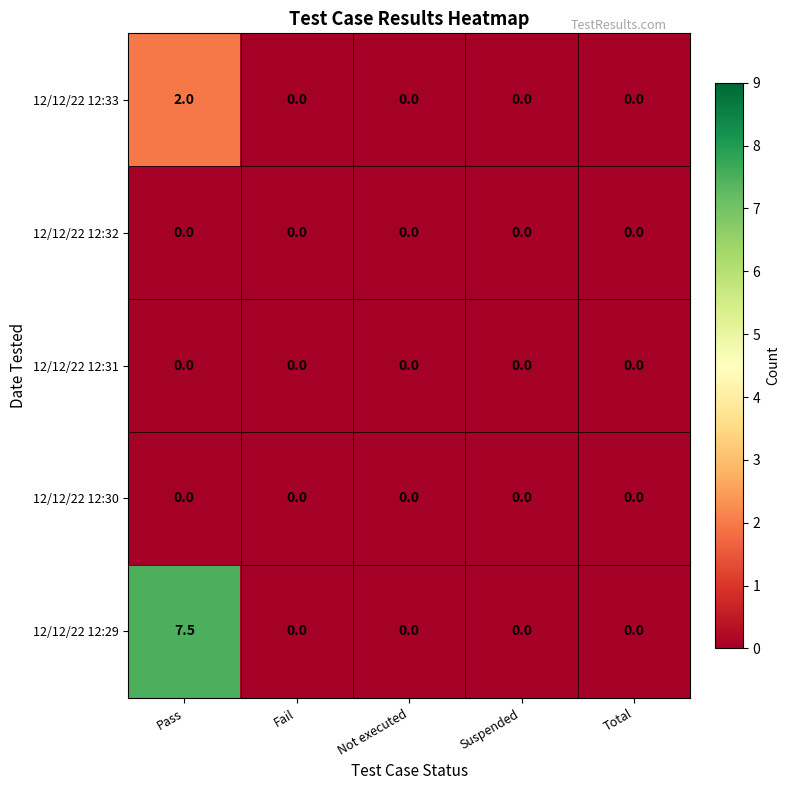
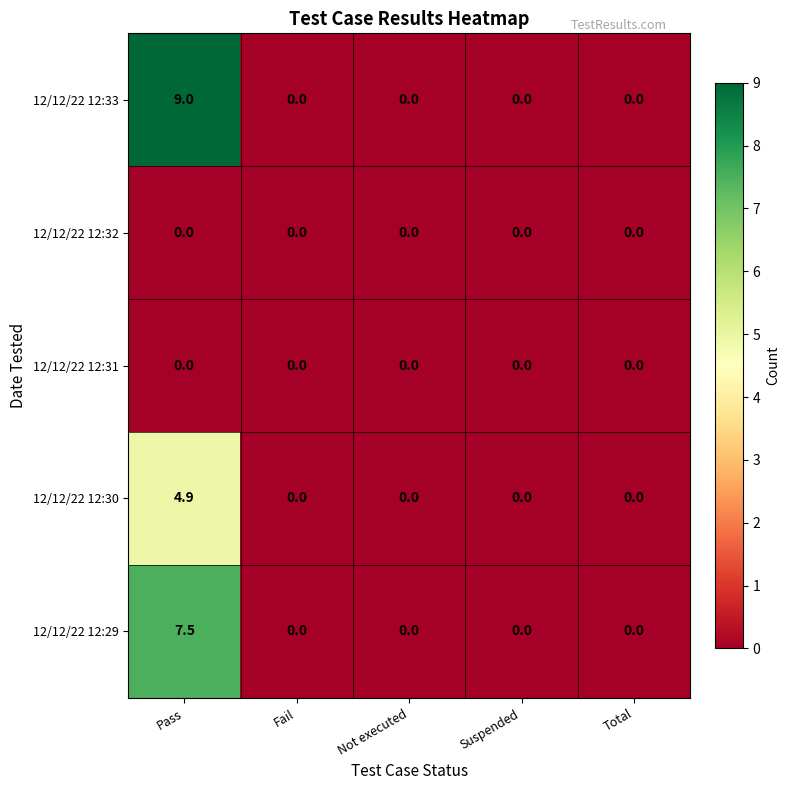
12/12/22 12:33, Pass: 2.0 -> 9.0
12/12/22 12:30, Pass: 0.0 -> 4.9
